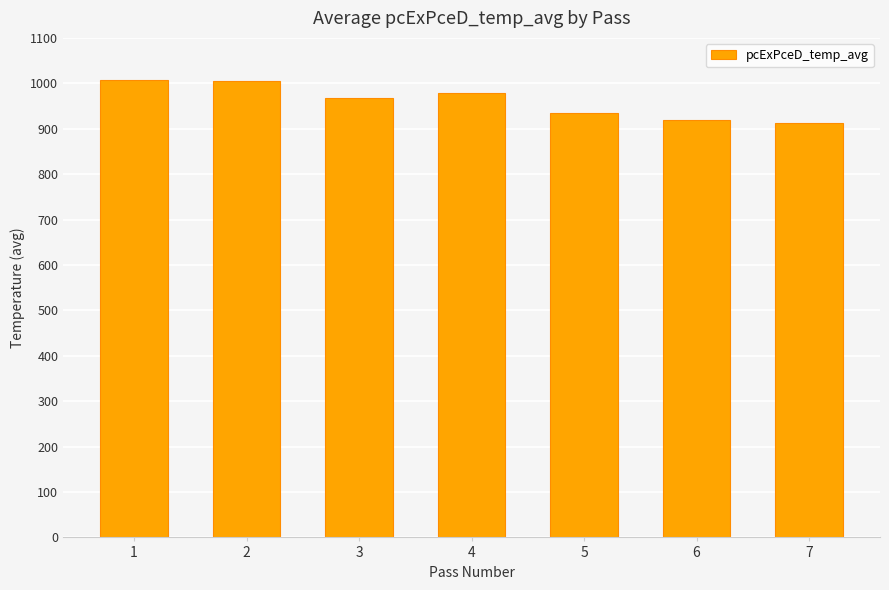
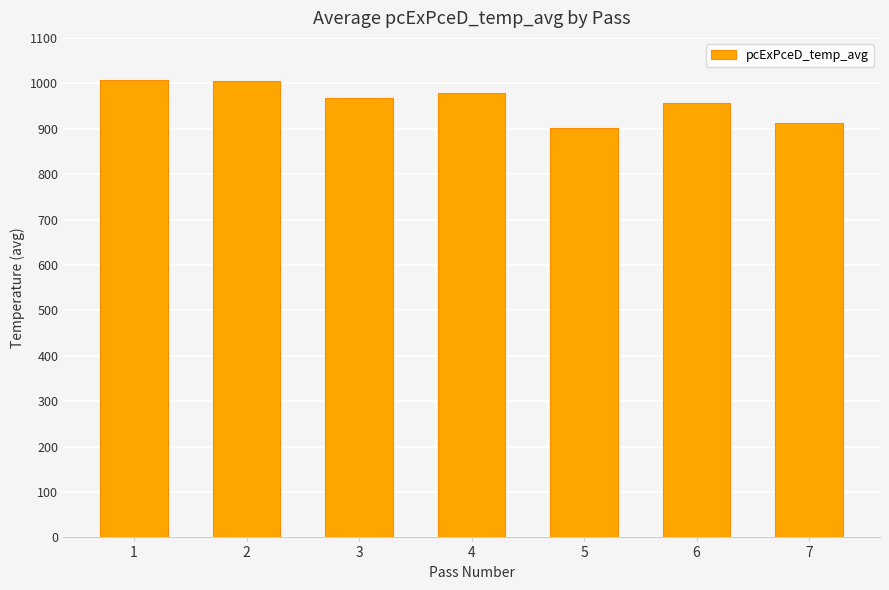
5: 940 -> 900
6: 920 -> 960
